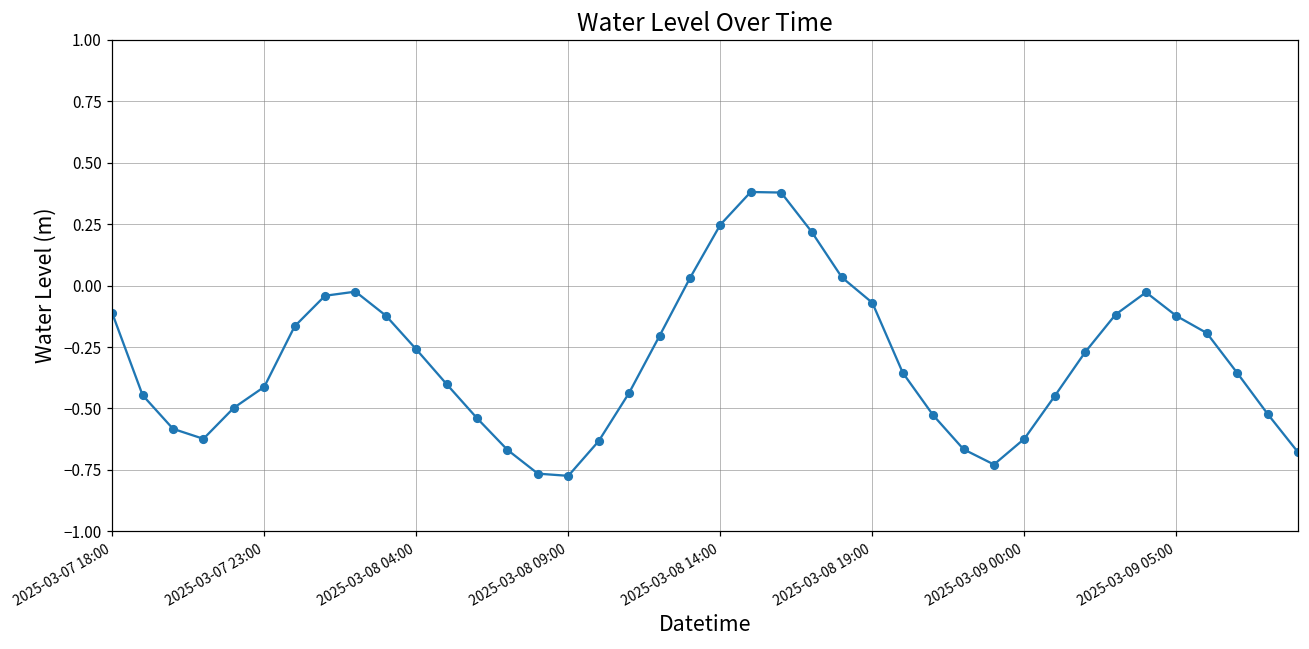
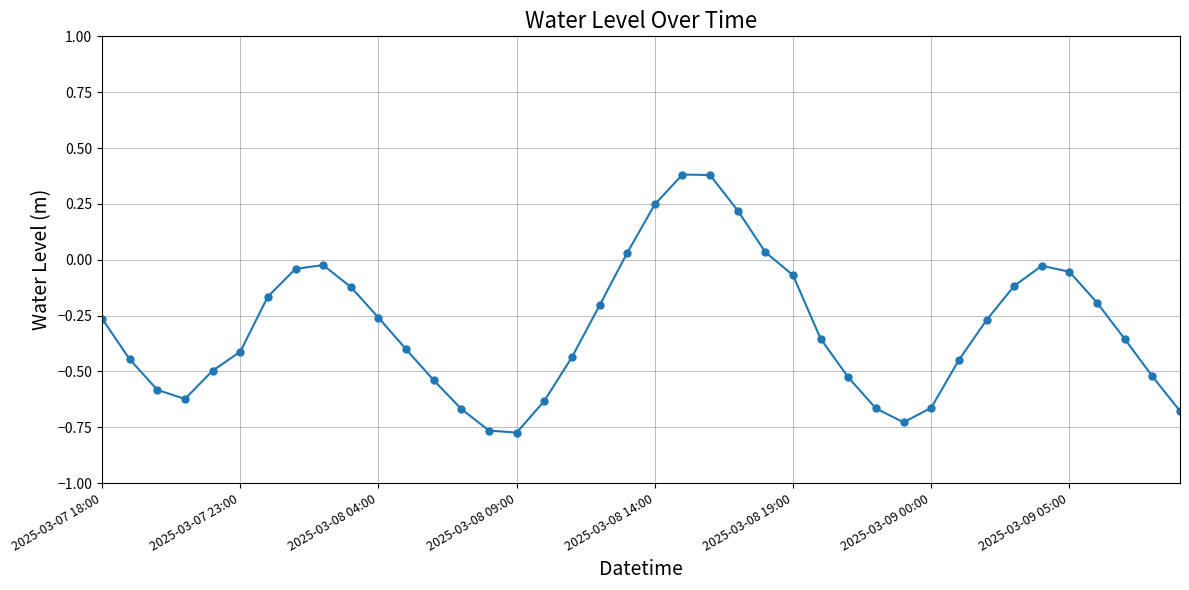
2025-03-07 18:00: -0.11 -> -0.26
2025-03-09 00:00: -0.62 -> -0.66
2025-03-09 05:00: -0.12 -> -0.05
